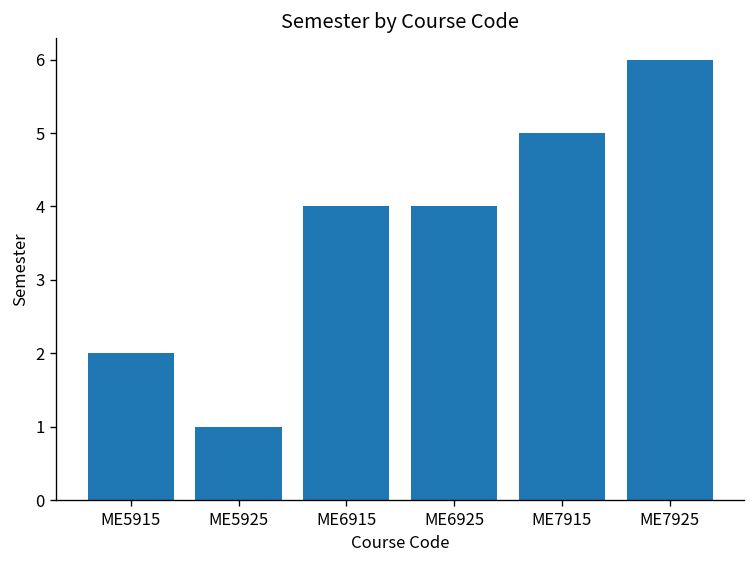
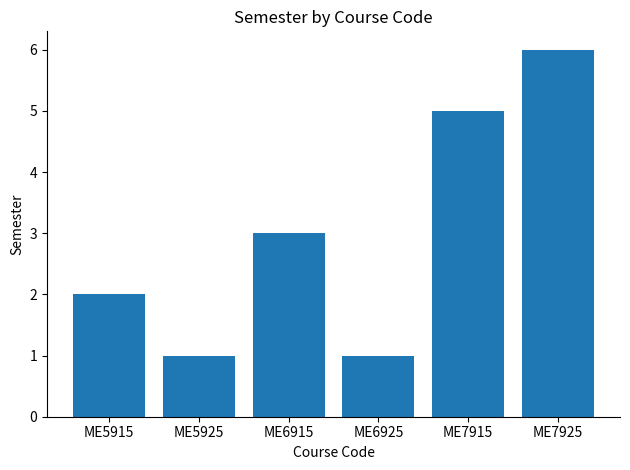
ME6915: 4 -> 3
ME6925: 4 -> 1
